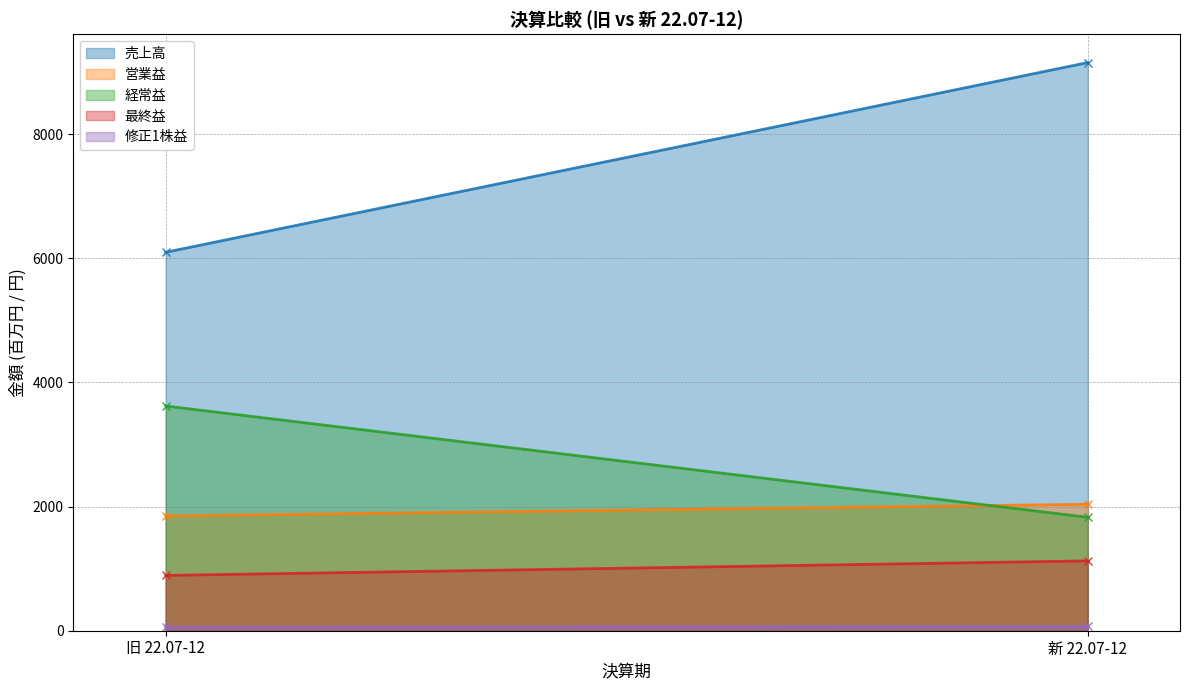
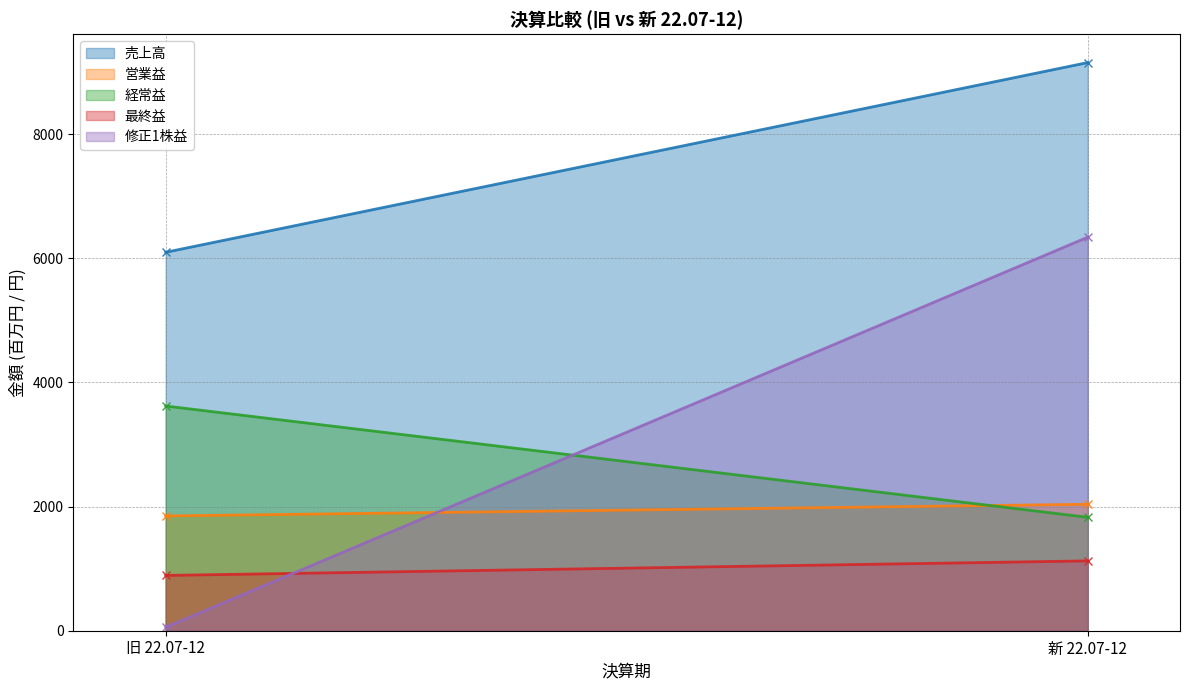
修正1株益, 新 22.07-12: 100 -> 6300
